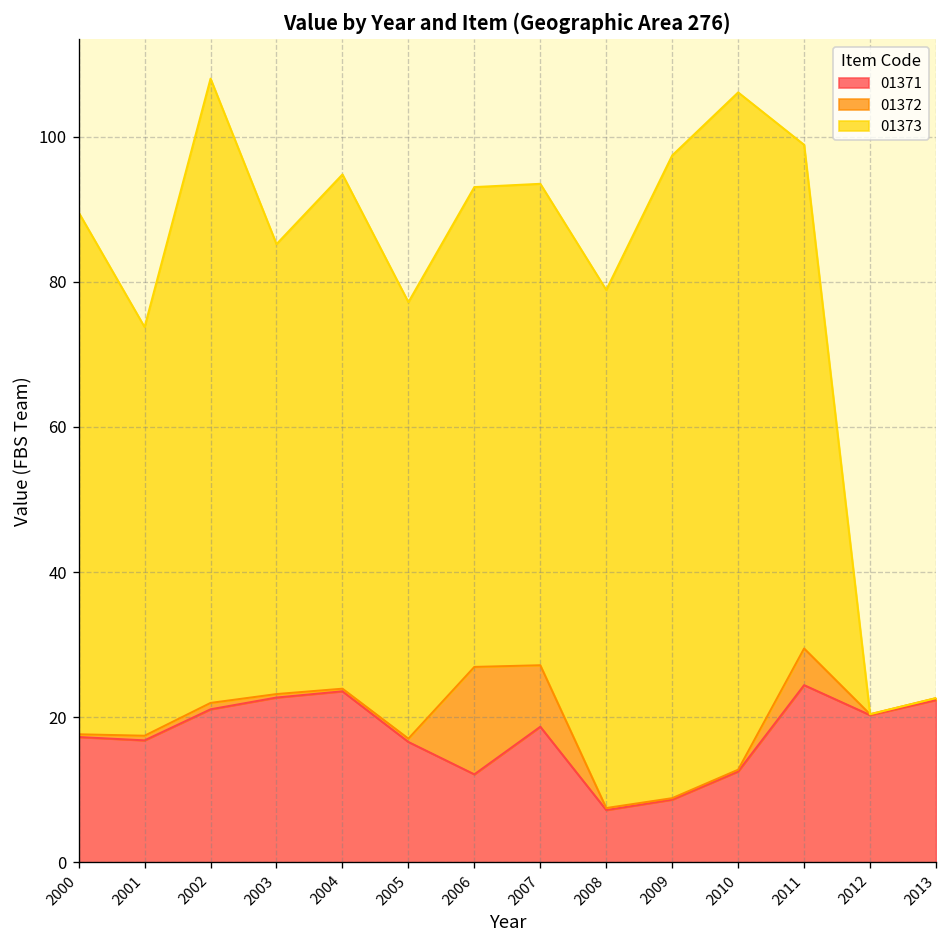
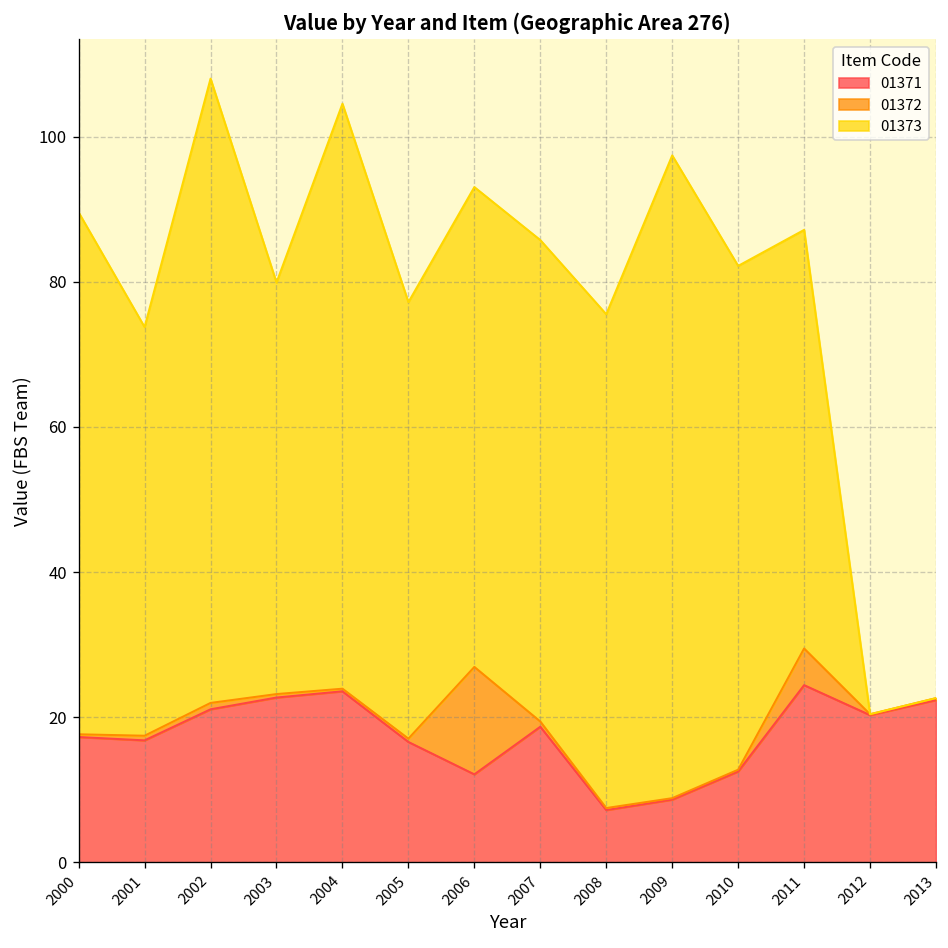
01373, 2003: 62 -> 57
01373, 2004: 71 -> 81
01372, 2007: 8 -> 1
01373, 2008: 71 -> 68
01373, 2010: 93 -> 69
01373, 2011: 69 -> 58
